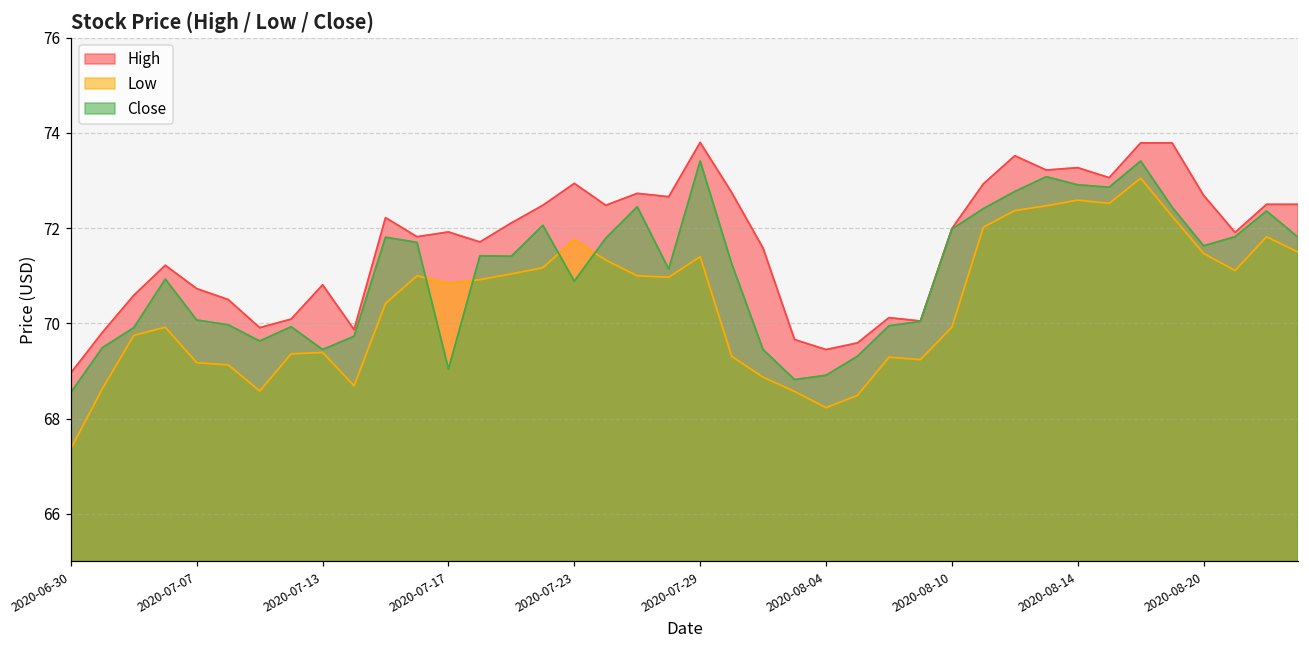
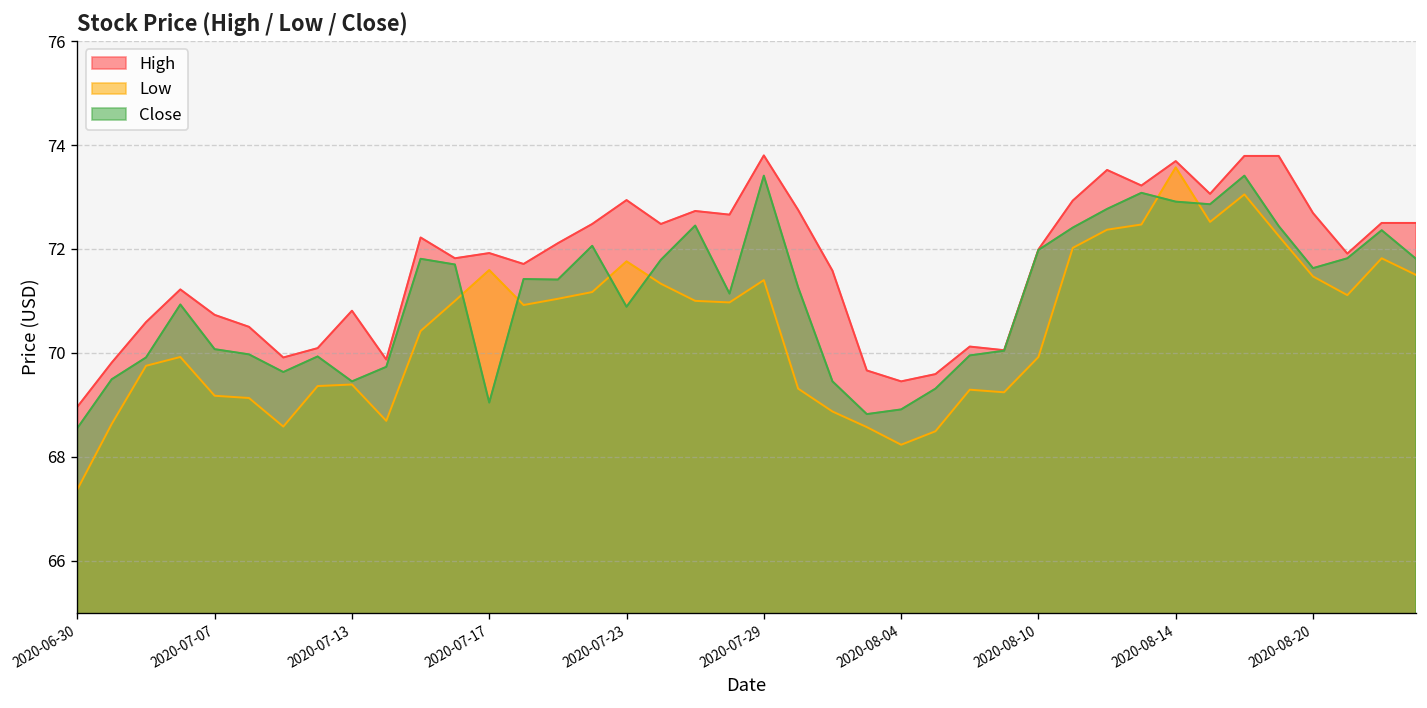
Low, 2020-07-17: 70.8 -> 71.6
High, 2020-08-14: 73.3 -> 73.7
Low, 2020-08-14: 72.6 -> 73.6
